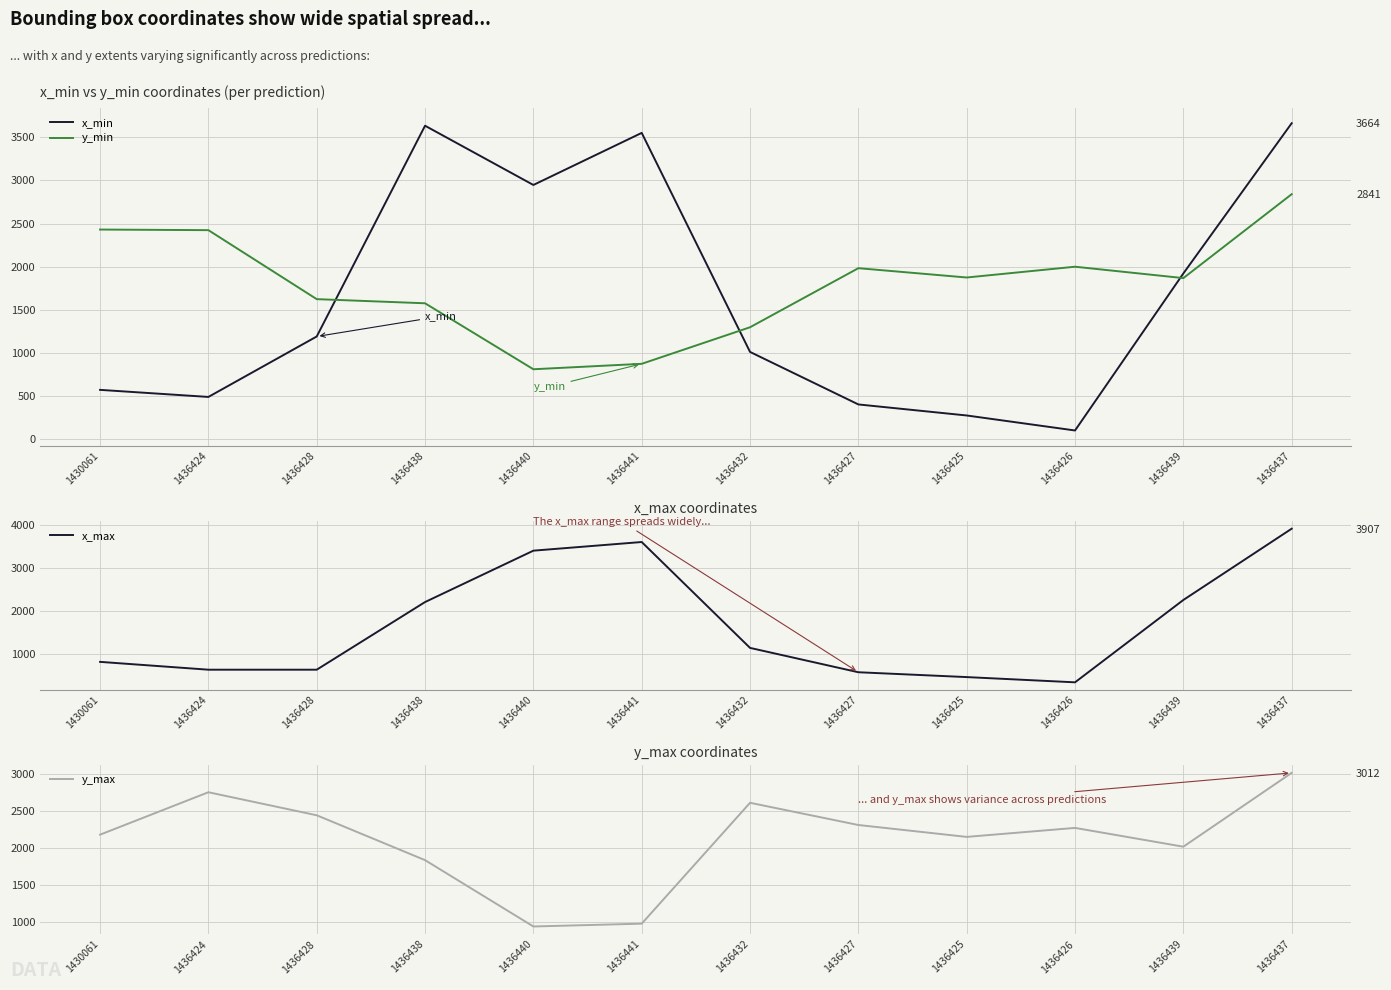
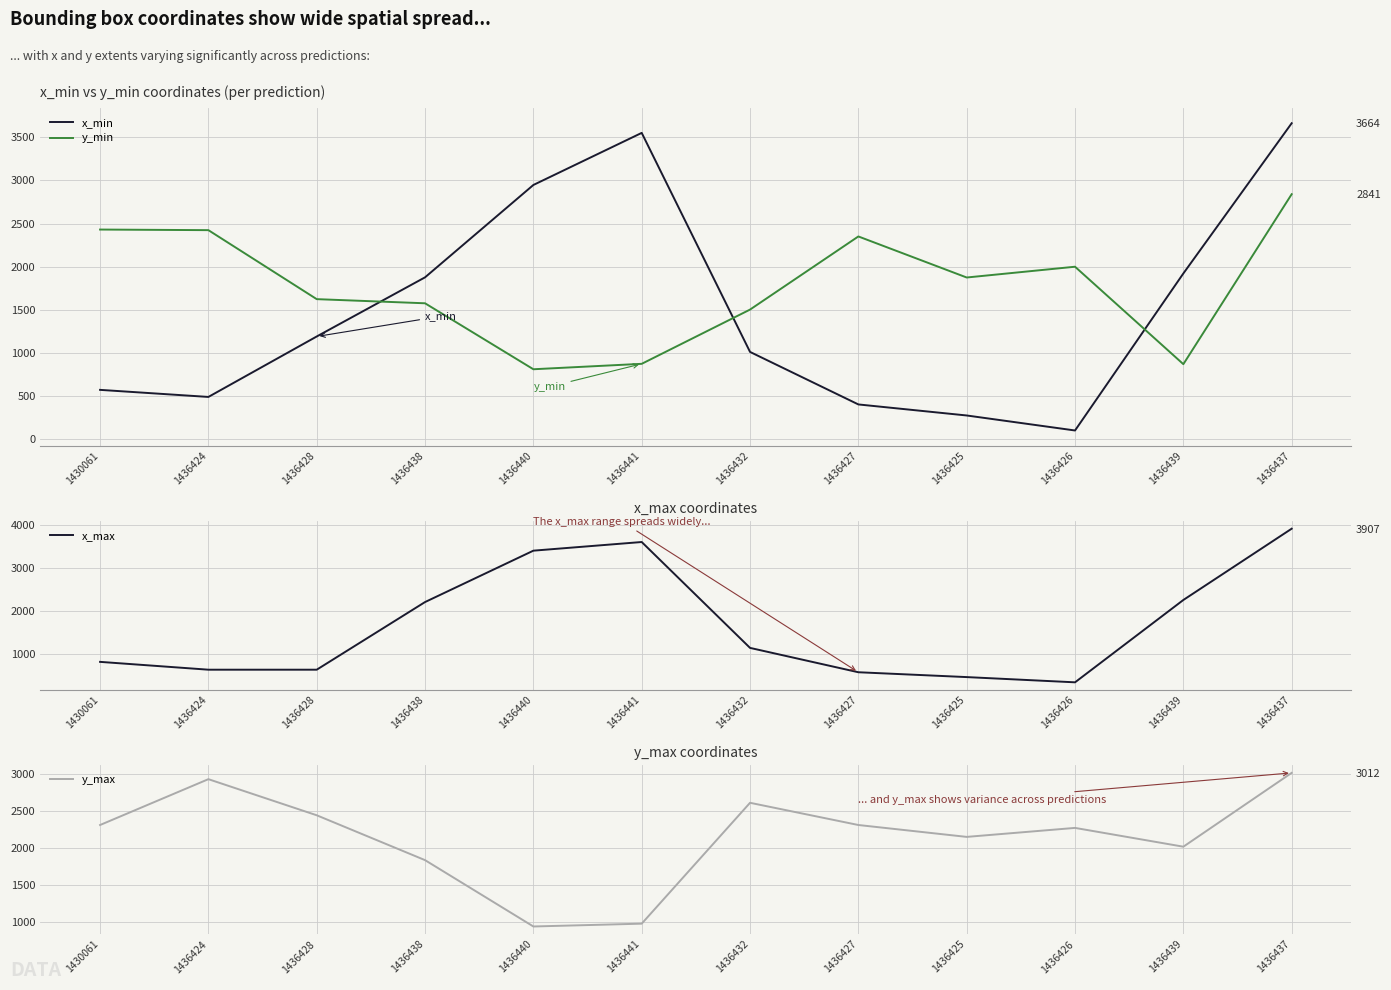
x_min vs y_min coordinates (per prediction), x_min, 1436438: 3600 -> 1900
x_min vs y_min coordinates (per prediction), y_min, 1436432: 1300 -> 1500
x_min vs y_min coordinates (per prediction), y_min, 1436427: 2000 -> 2400
x_min vs y_min coordinates (per prediction), y_min, 1436439: 1900 -> 900
y_max coordinates, 1430061: 2200 -> 2300
y_max coordinates, 1436424: 2800 -> 2900
